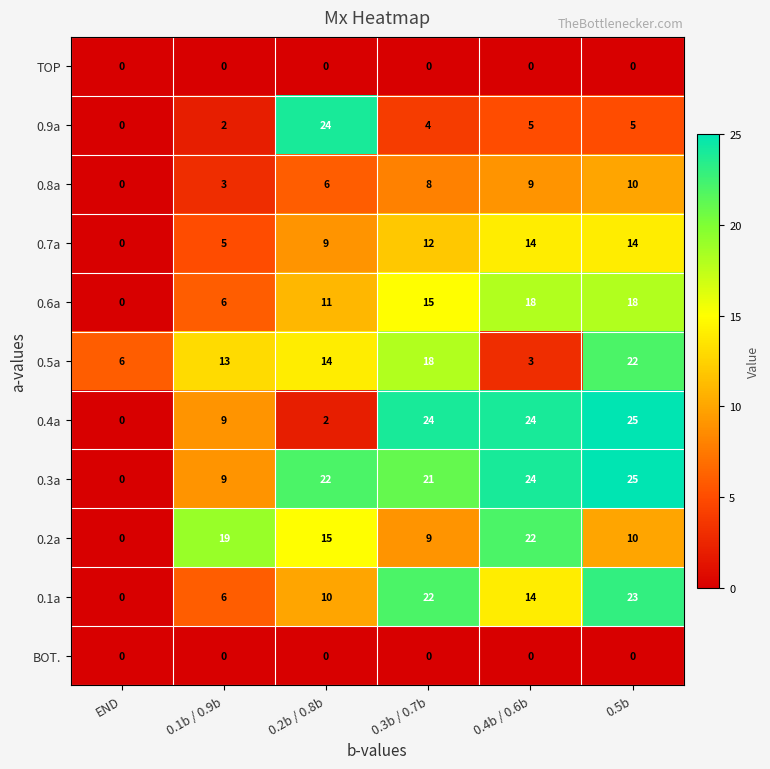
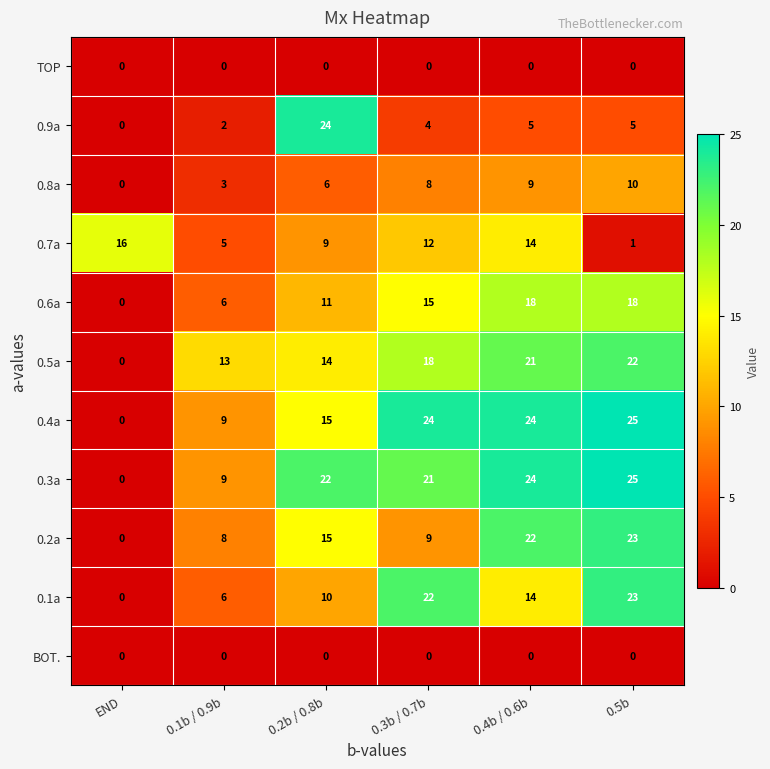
0.7a, END: 0 -> 16
0.7a, 0.5b: 14 -> 1
0.5a, END: 6 -> 0
0.5a, 0.4b / 0.6b: 3 -> 21
0.4a, 0.2b / 0.8b: 2 -> 15
0.2a, 0.1b / 0.9b: 19 -> 8
0.2a, 0.5b: 10 -> 23
